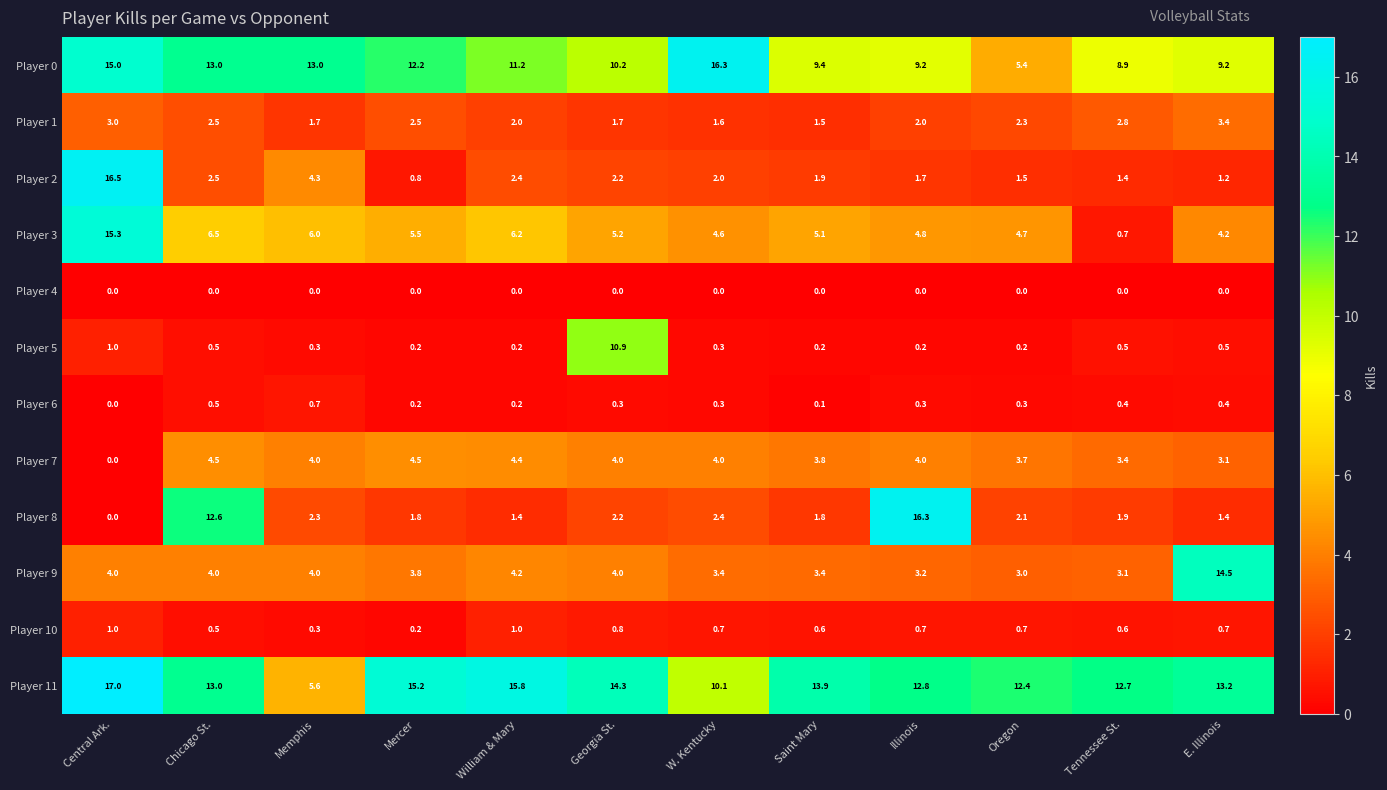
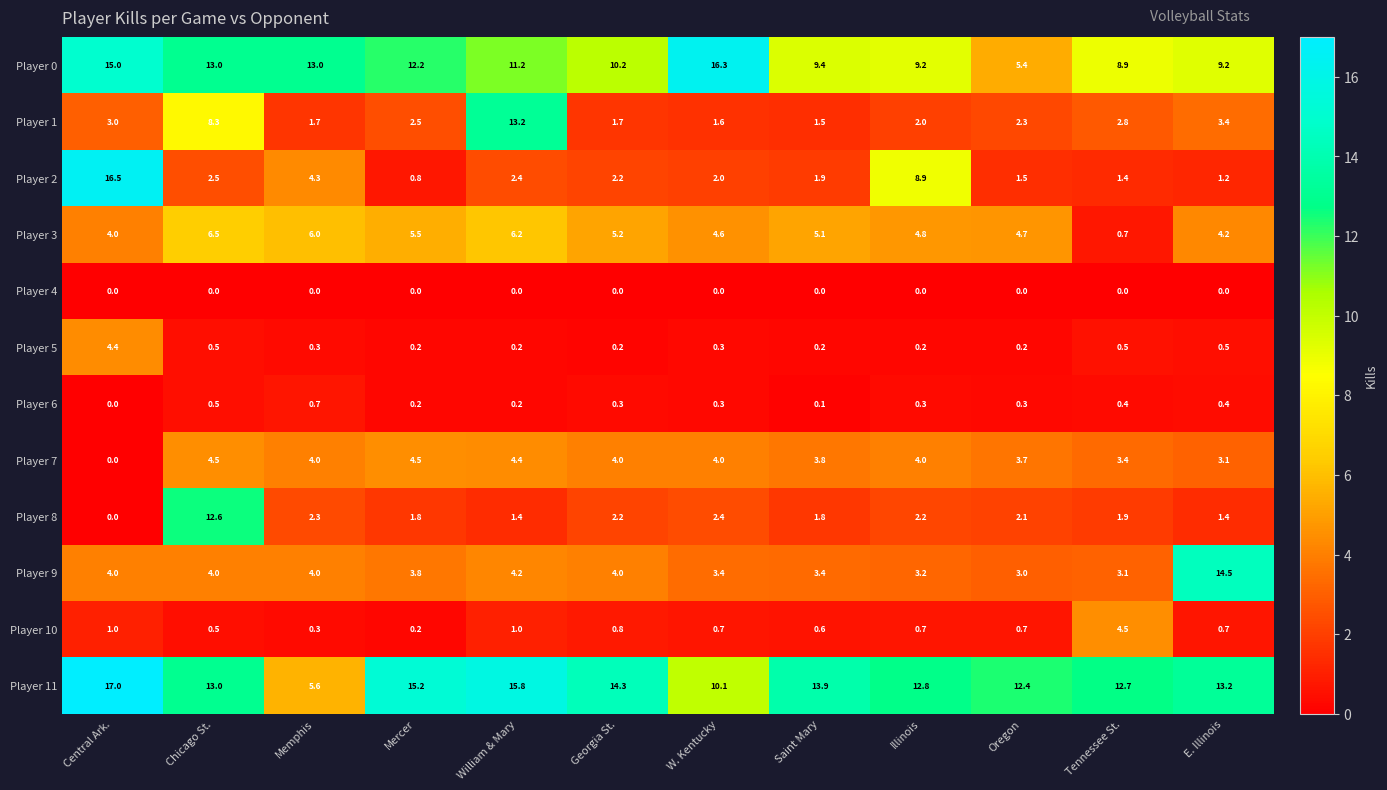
Player 1, Chicago St.: 2.5 -> 8.3
Player 1, William & Mary: 2.0 -> 13.2
Player 2, Illinois: 1.7 -> 8.9
Player 3, Central Ark.: 15.3 -> 4.0
Player 5, Central Ark.: 1.0 -> 4.4
Player 5, Georgia St.: 10.9 -> 0.2
Player 8, Illinois: 16.3 -> 2.2
Player 10, Tennessee St.: 0.6 -> 4.5
